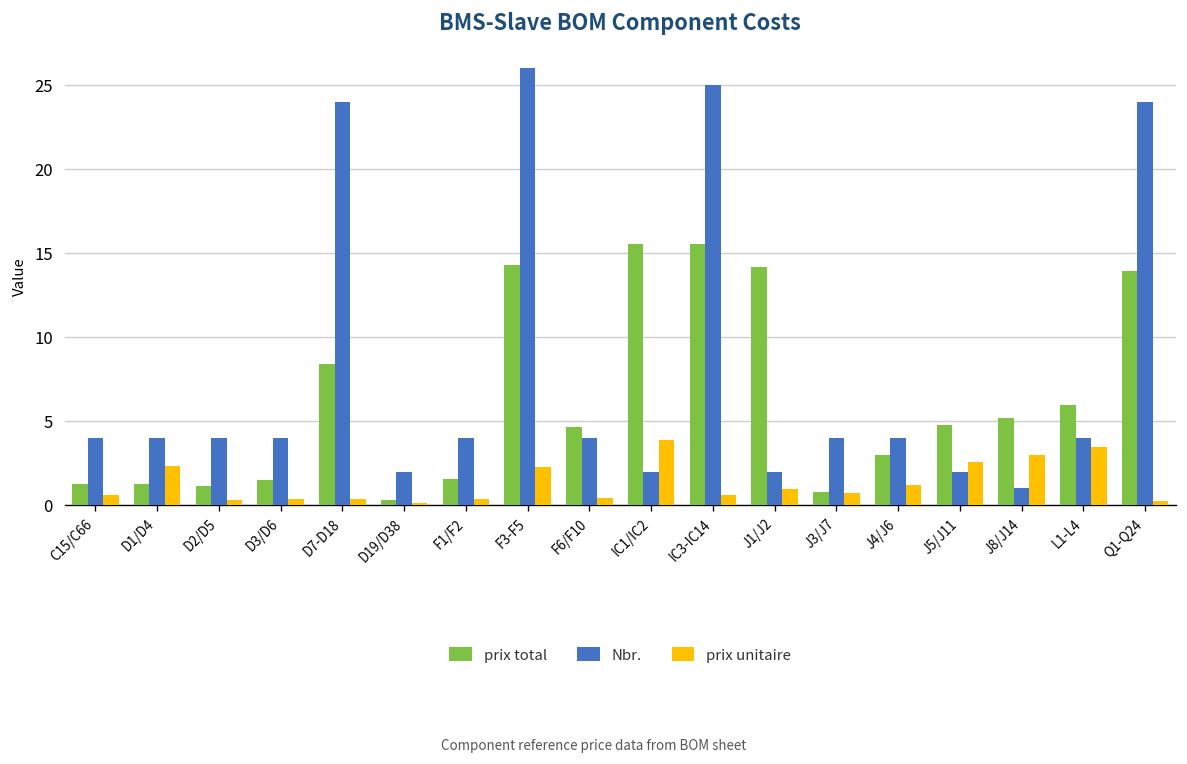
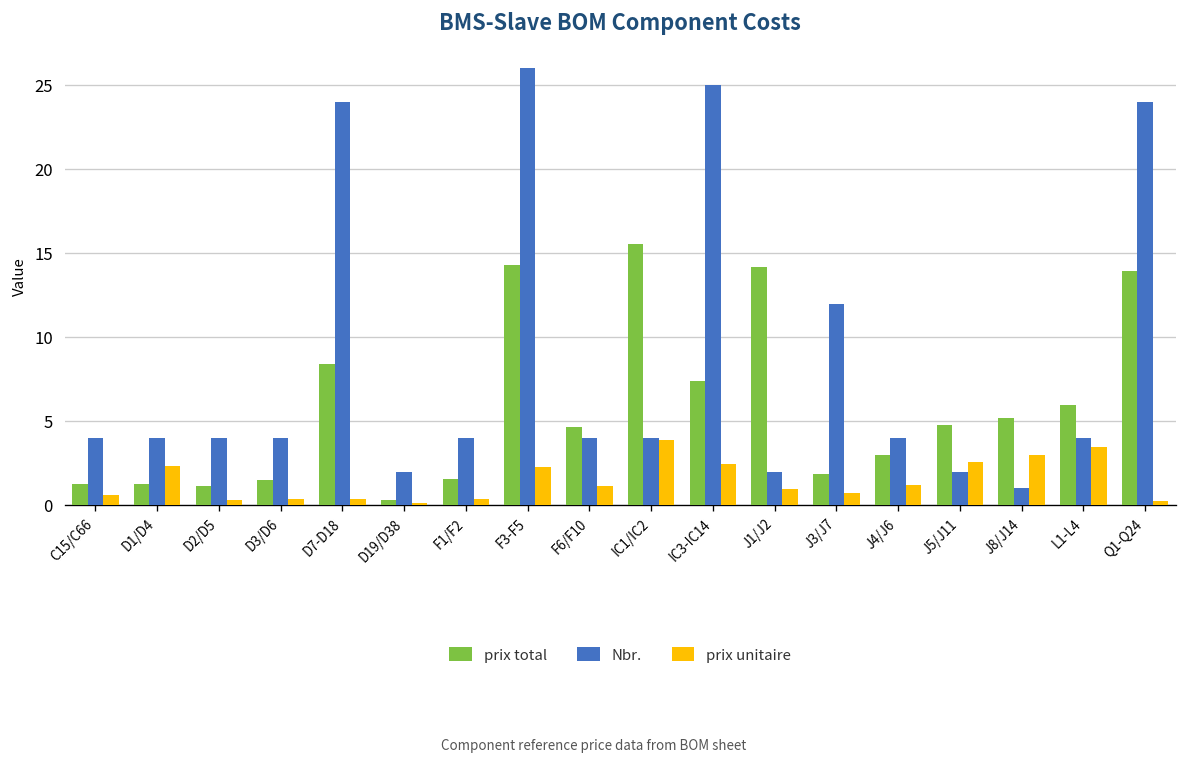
prix unitaire, F6/F10: 0.4 -> 1.2
Nbr., IC1/IC2: 2 -> 4
prix total, IC3-IC14: 15.6 -> 7.4
prix unitaire, IC3-IC14: 0.6 -> 2.5
prix total, J3/J7: 0.8 -> 1.9
Nbr., J3/J7: 4 -> 12
